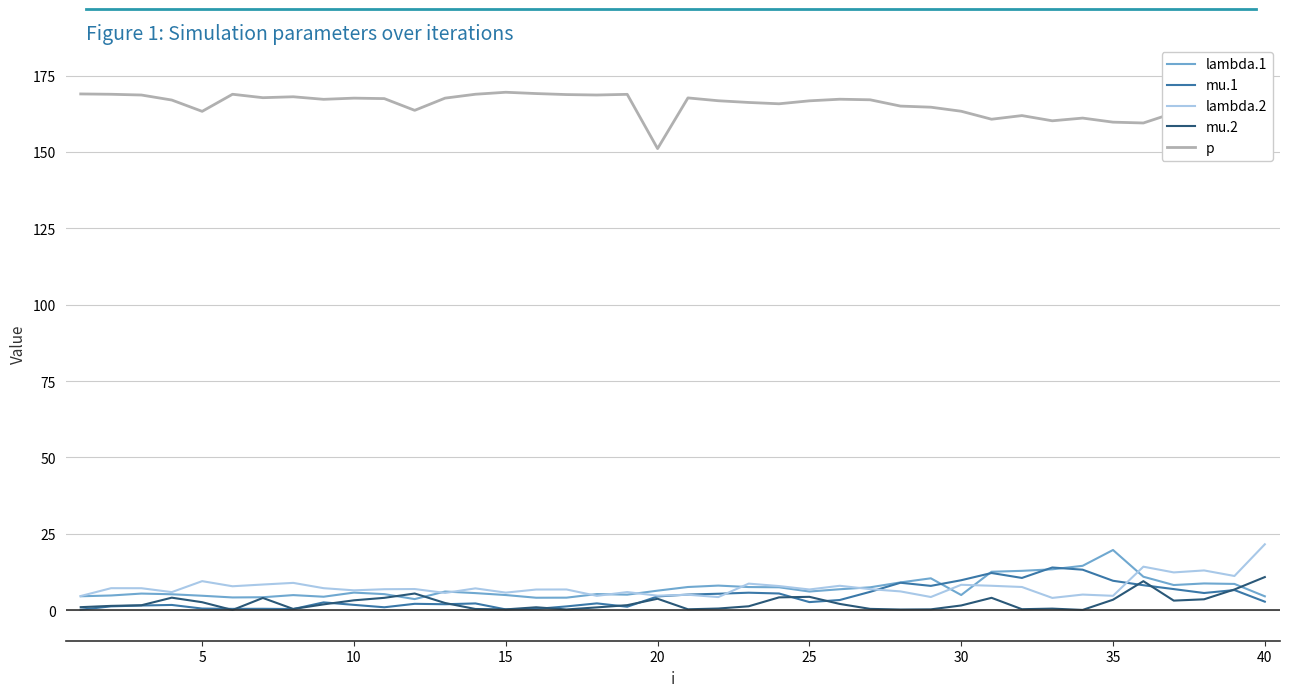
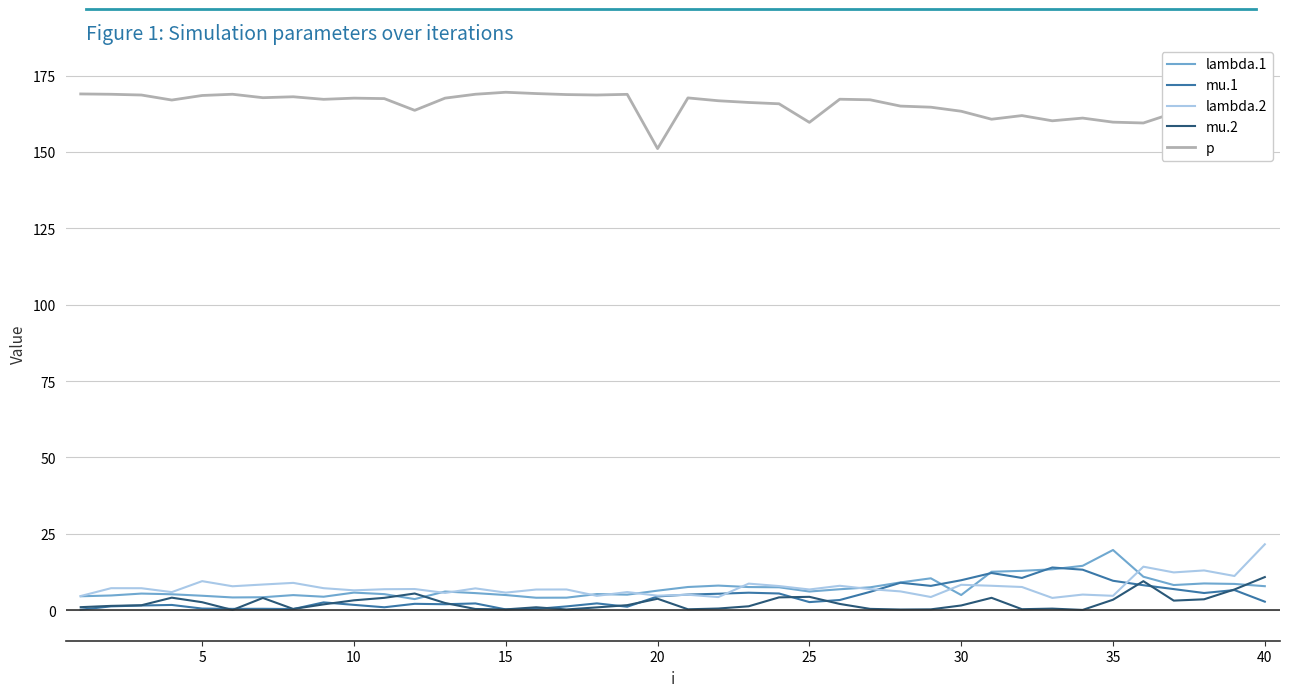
p, 5: 163 -> 168
p, 25: 167 -> 160
lambda.1, 40: 5 -> 8
